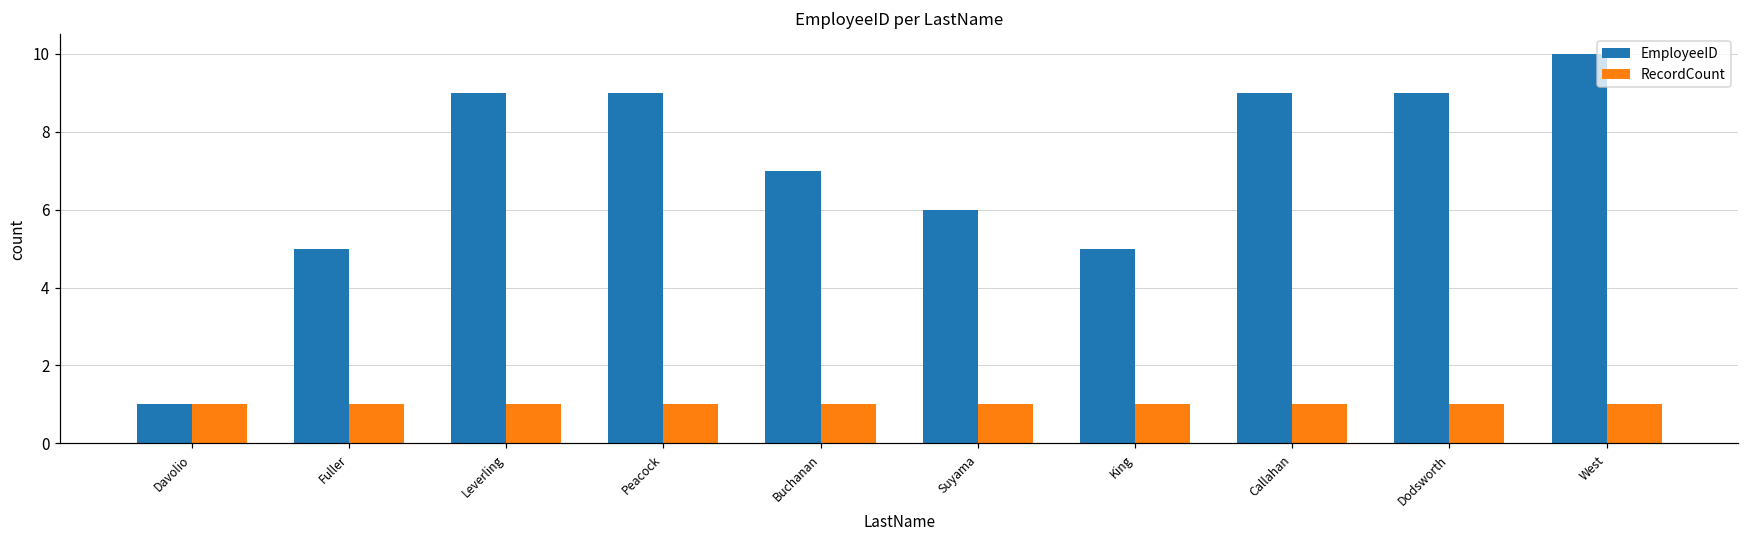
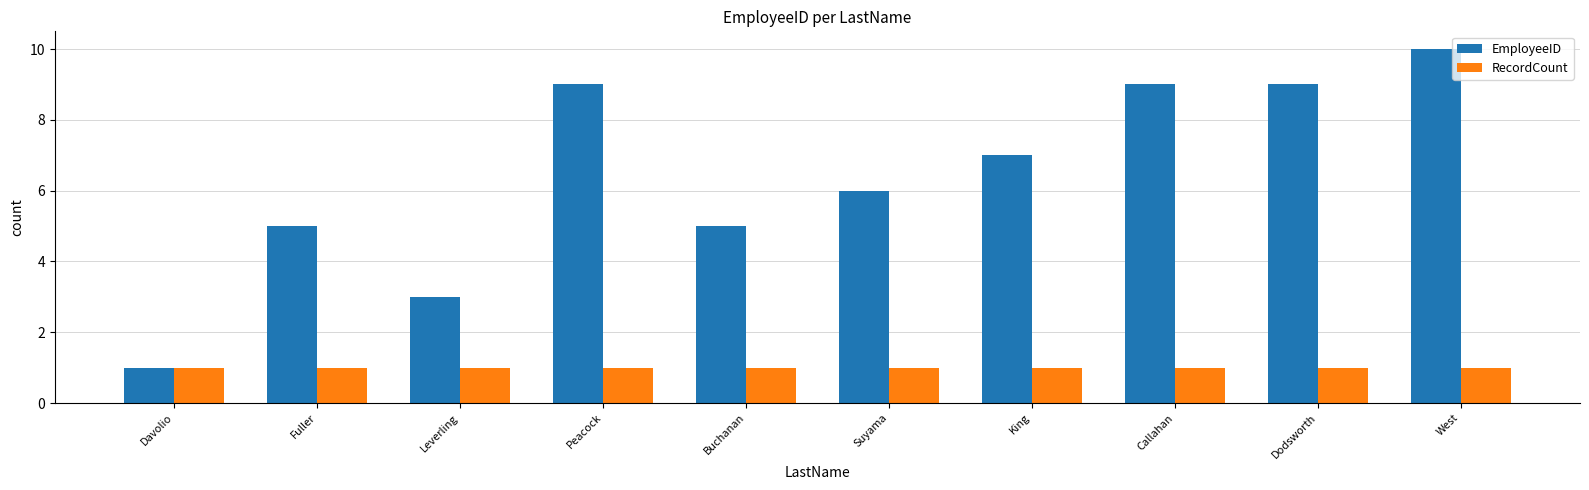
EmployeeID, Leverling: 9 -> 3
EmployeeID, Buchanan: 7 -> 5
EmployeeID, King: 5 -> 7
